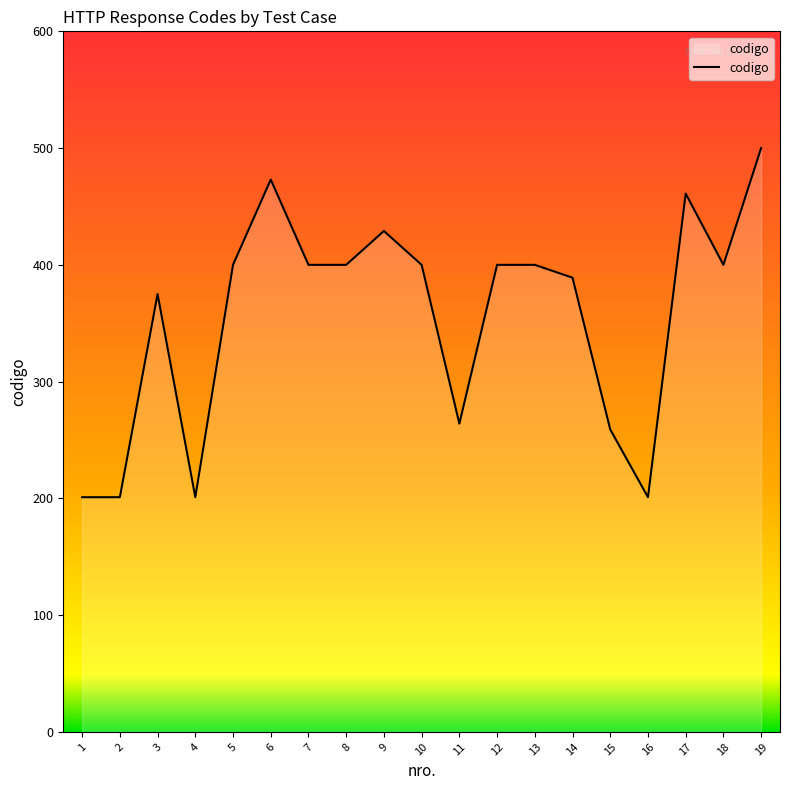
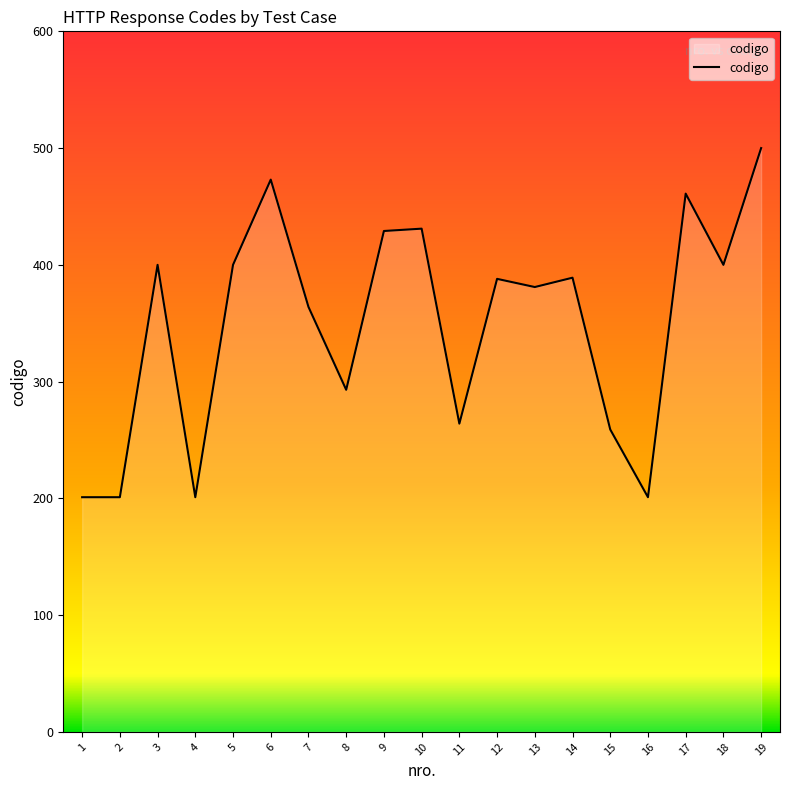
3: 375 -> 400
7: 400 -> 364
8: 400 -> 293
10: 400 -> 431
12: 400 -> 388
13: 400 -> 381
